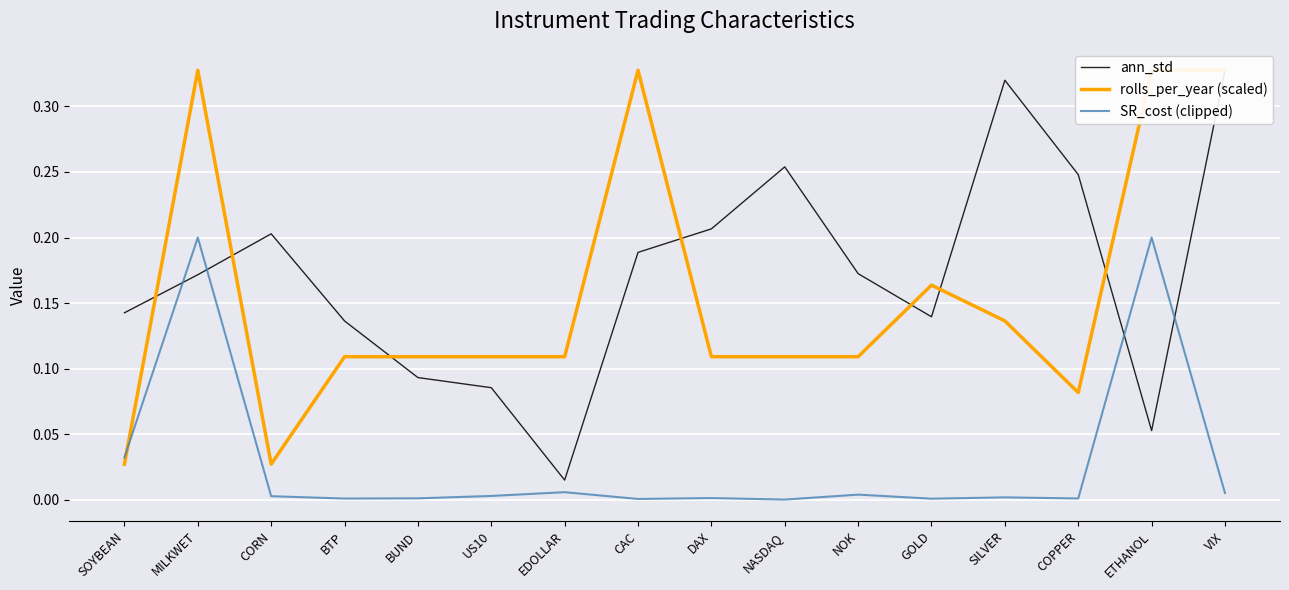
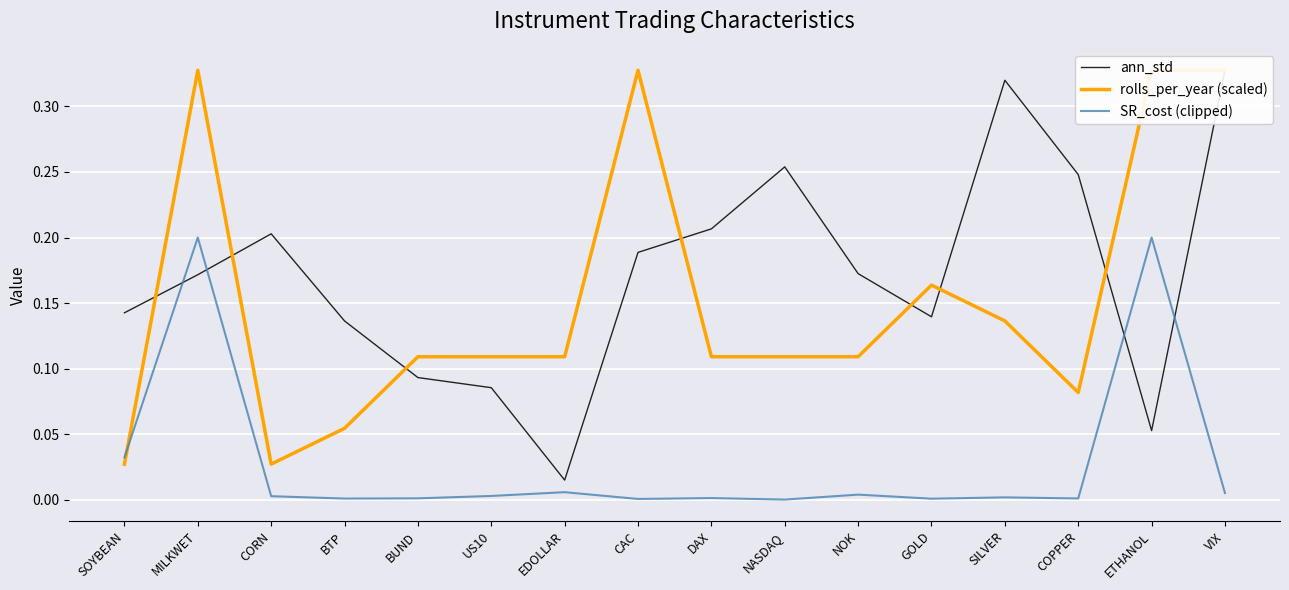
rolls_per_year (scaled), BTP: 0.109 -> 0.055
